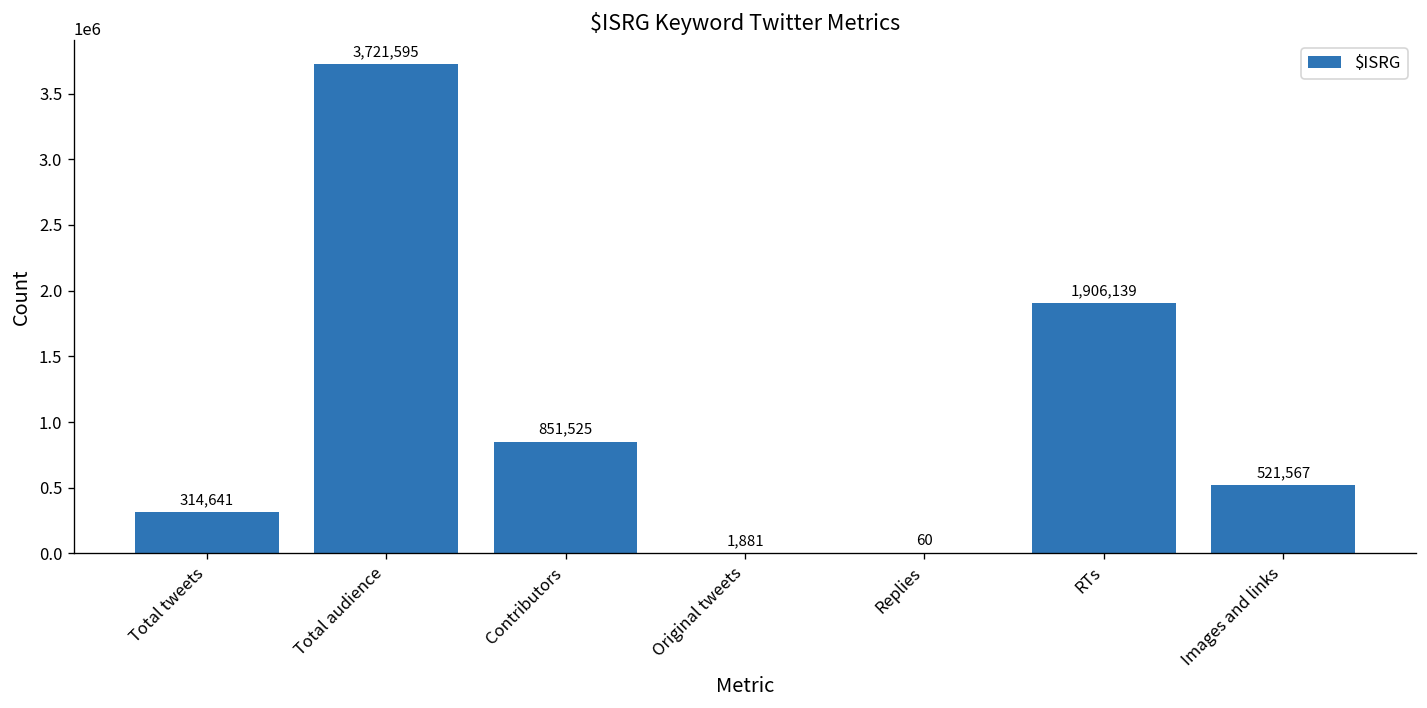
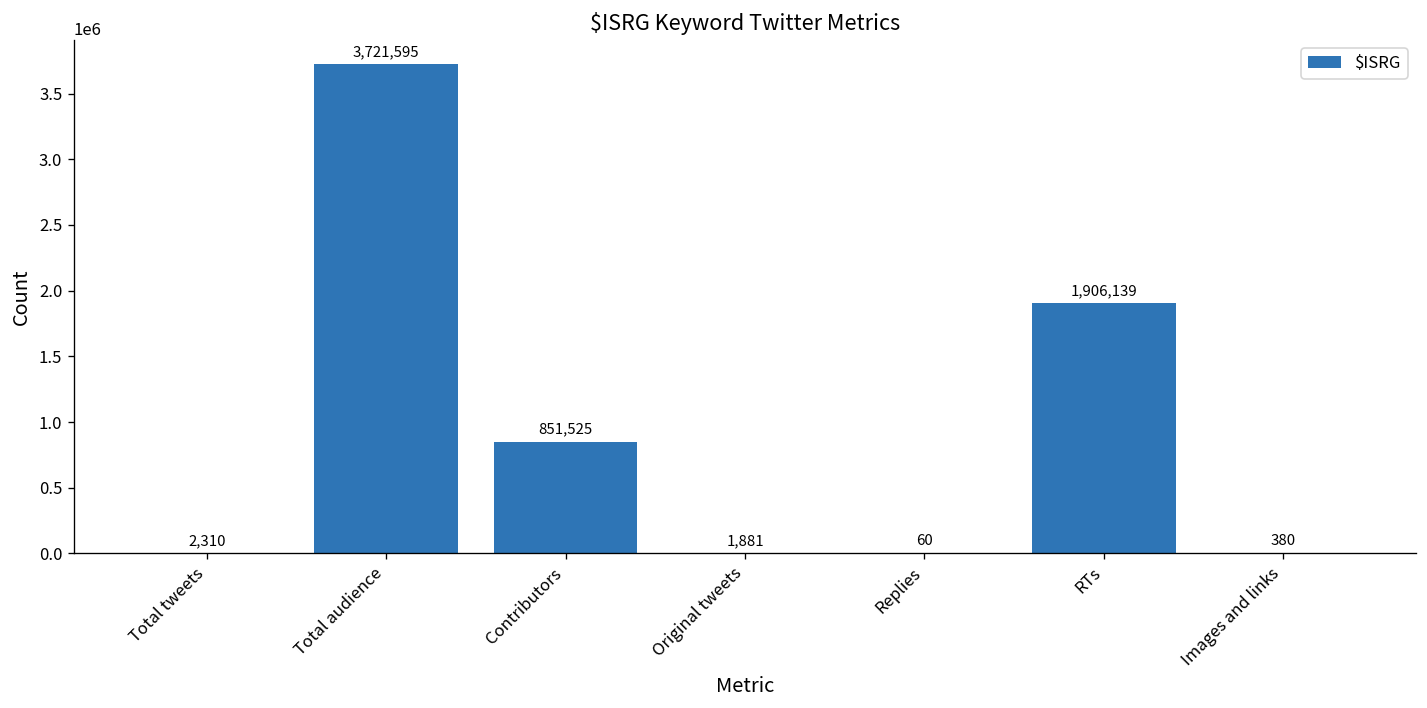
Total tweets: 314,641 -> 2,310
Images and links: 521,567 -> 380
